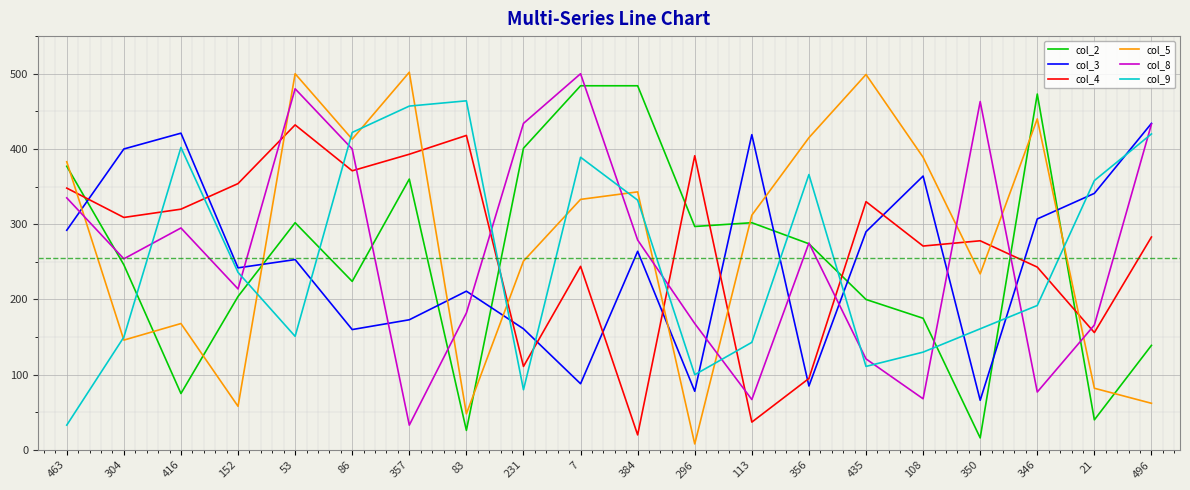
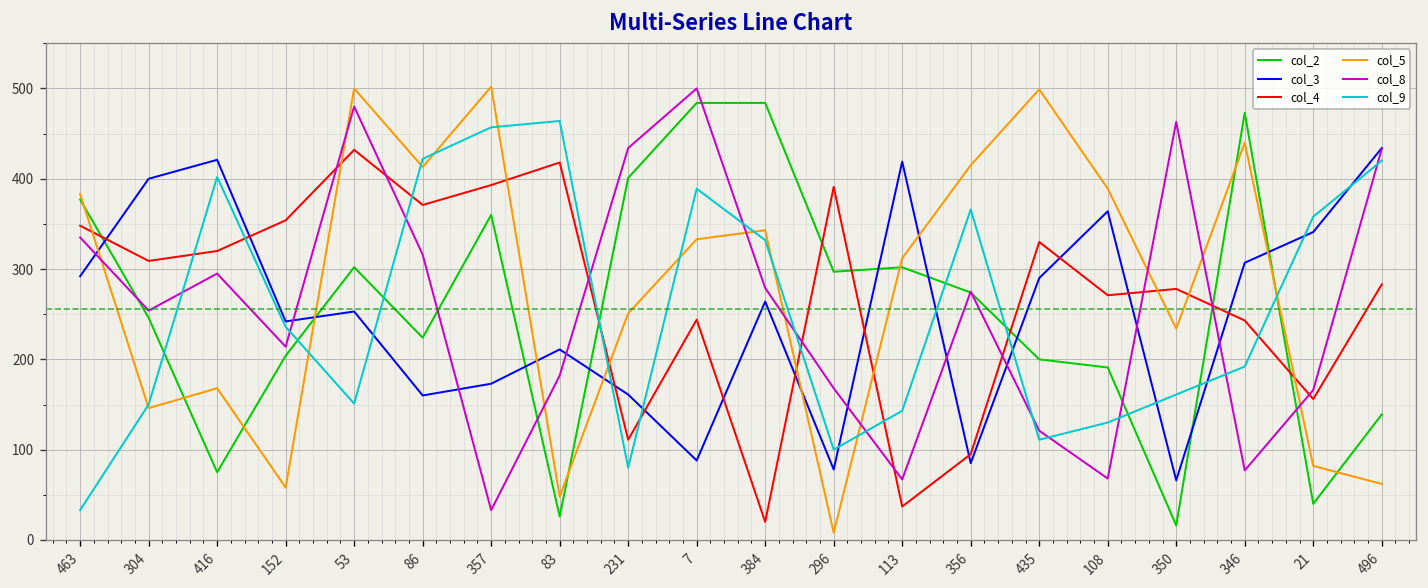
col_8, 86: 400 -> 320
col_2, 108: 180 -> 190
